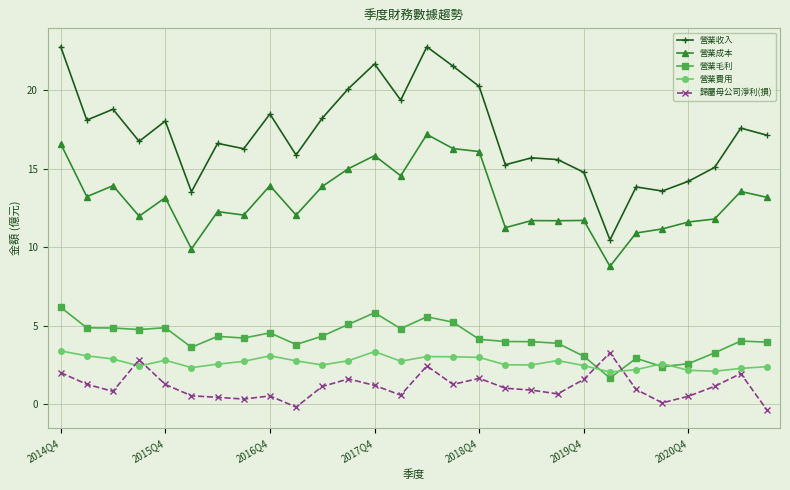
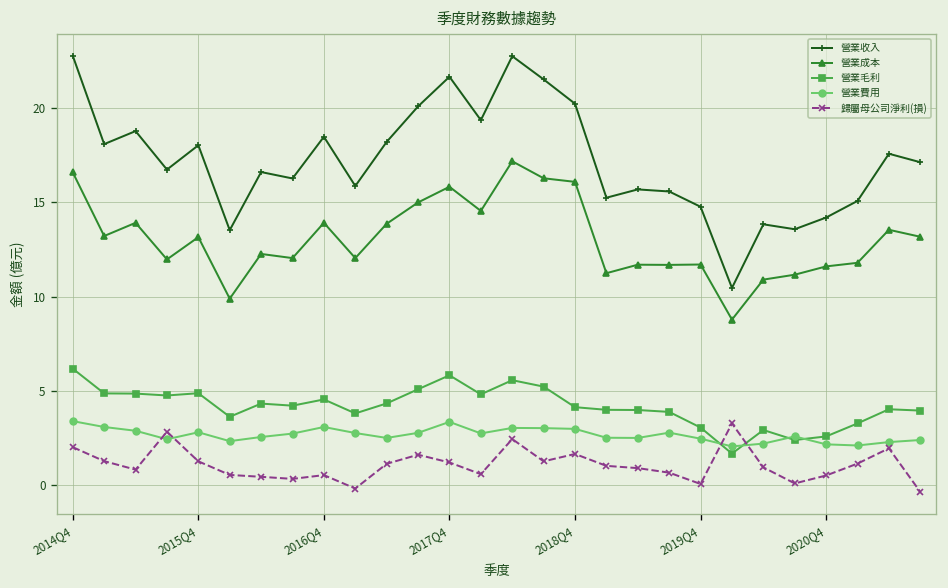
歸屬母公司淨利(損), 2019Q4: 1.6 -> 0.1
